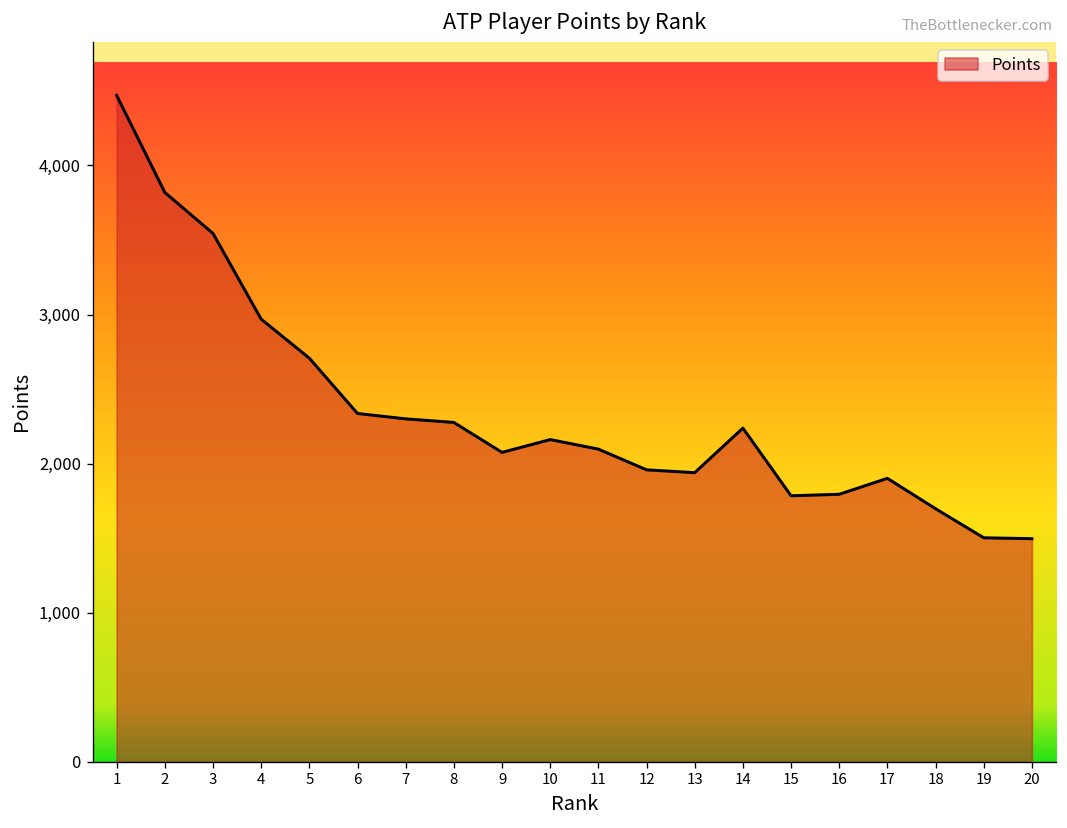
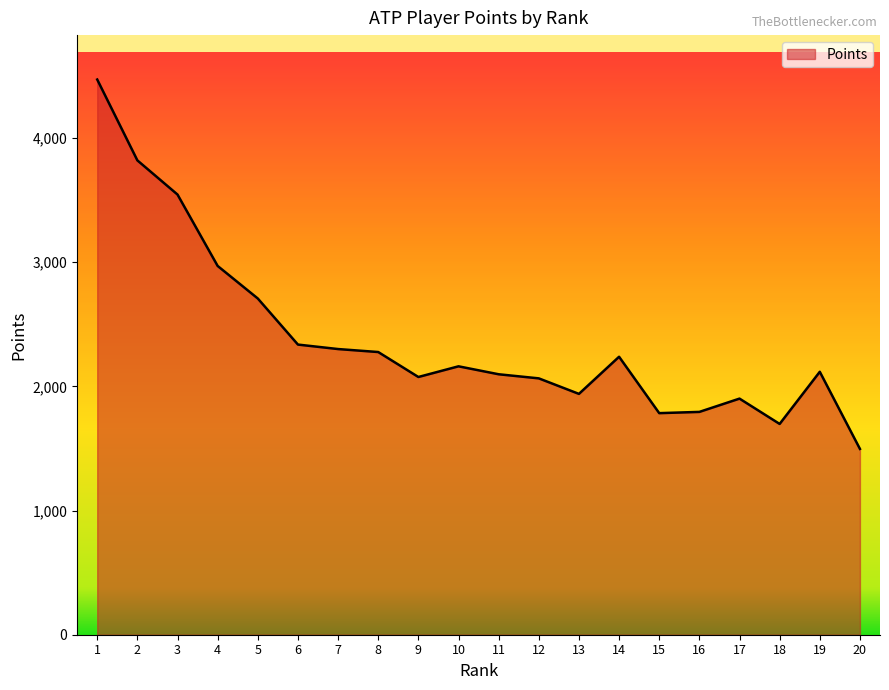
12: 1,960 -> 2,060
19: 1,500 -> 2,120
